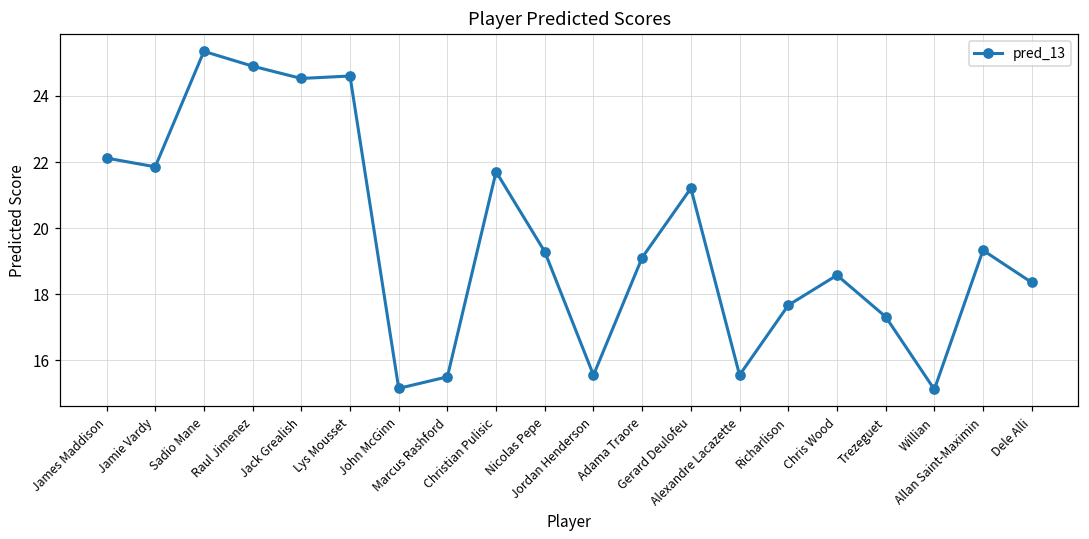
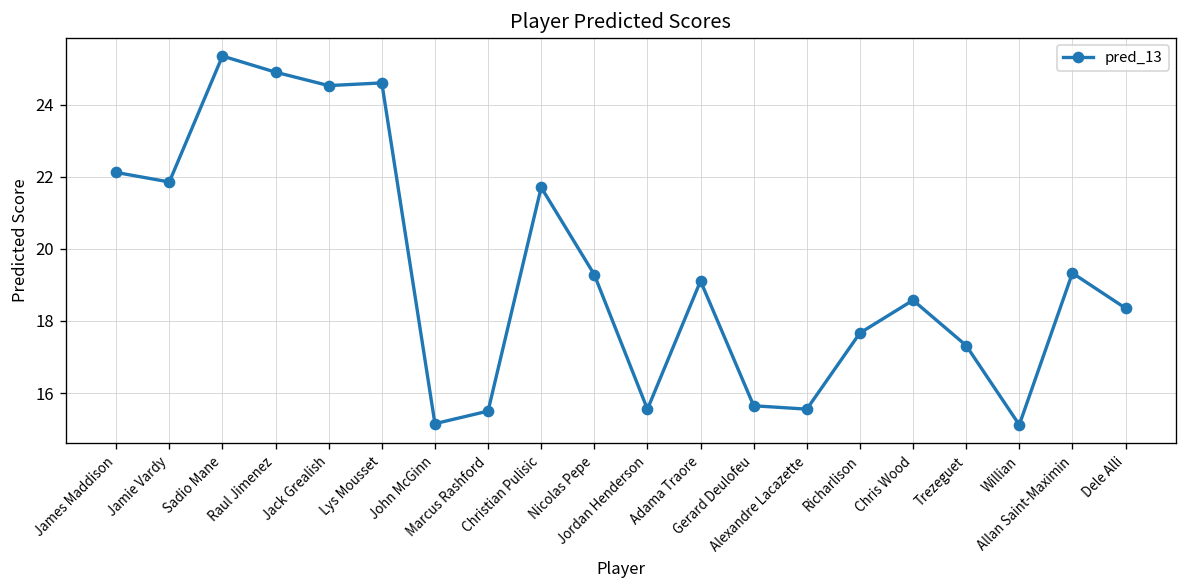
Gerard Deulofeu: 21.2 -> 15.6
